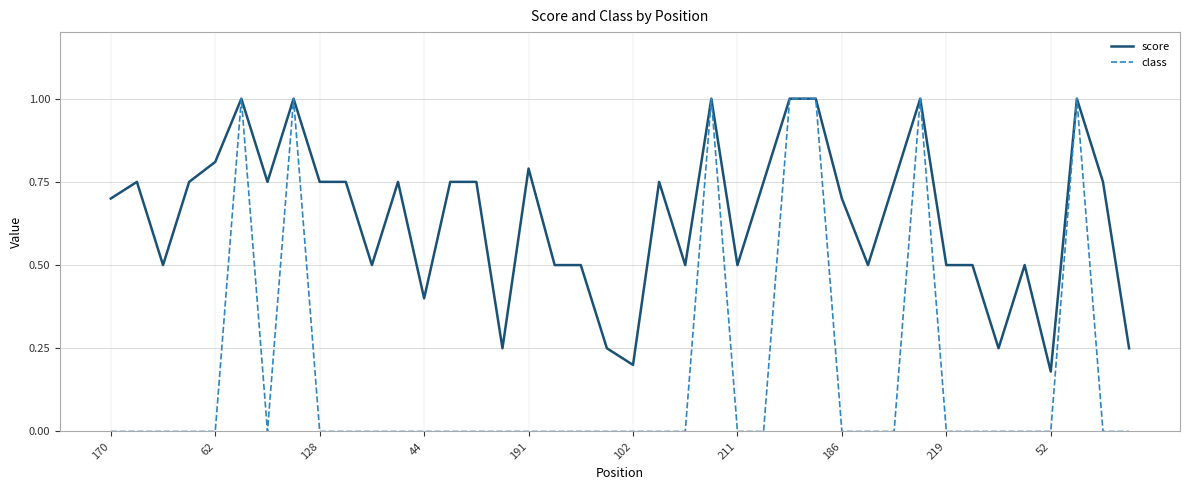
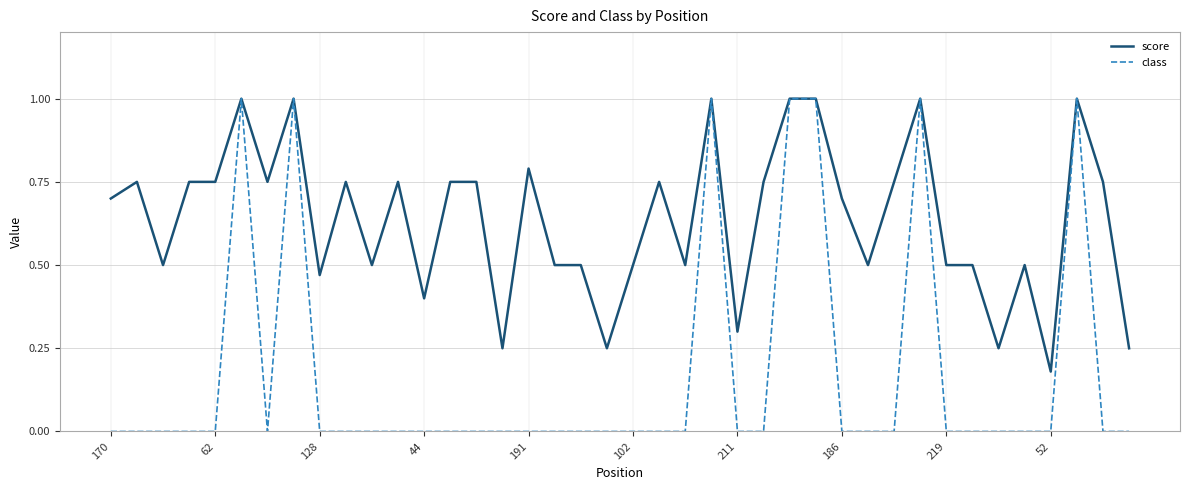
score, 62: 0.81 -> 0.75
score, 128: 0.75 -> 0.47
score, 102: 0.2 -> 0.5
score, 211: 0.5 -> 0.3
